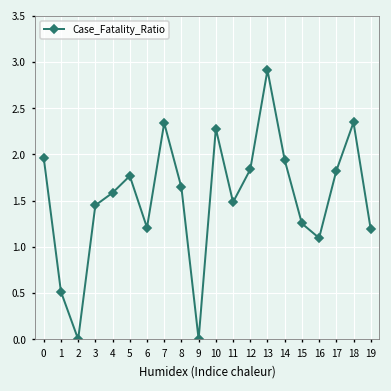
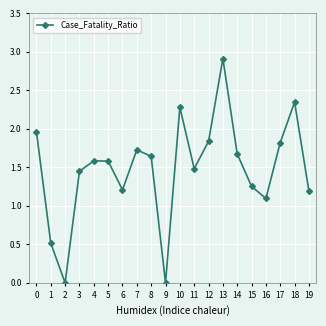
5: 1.8 -> 1.6
7: 2.3 -> 1.7
14: 1.9 -> 1.7
